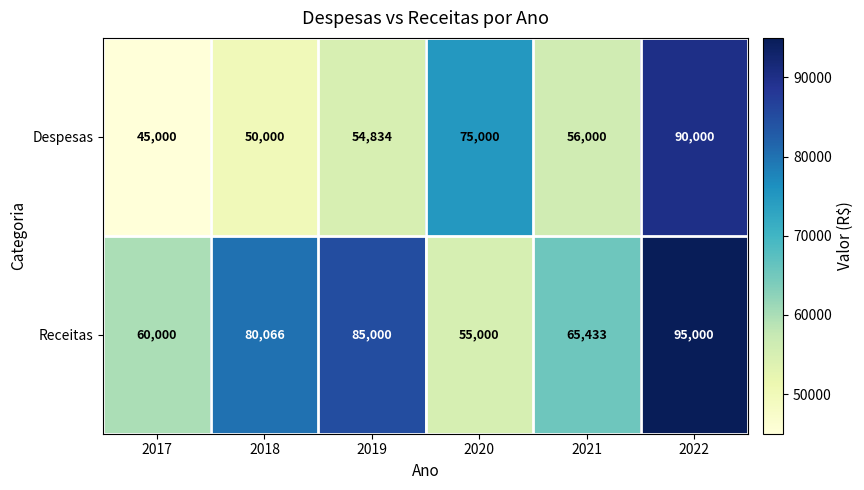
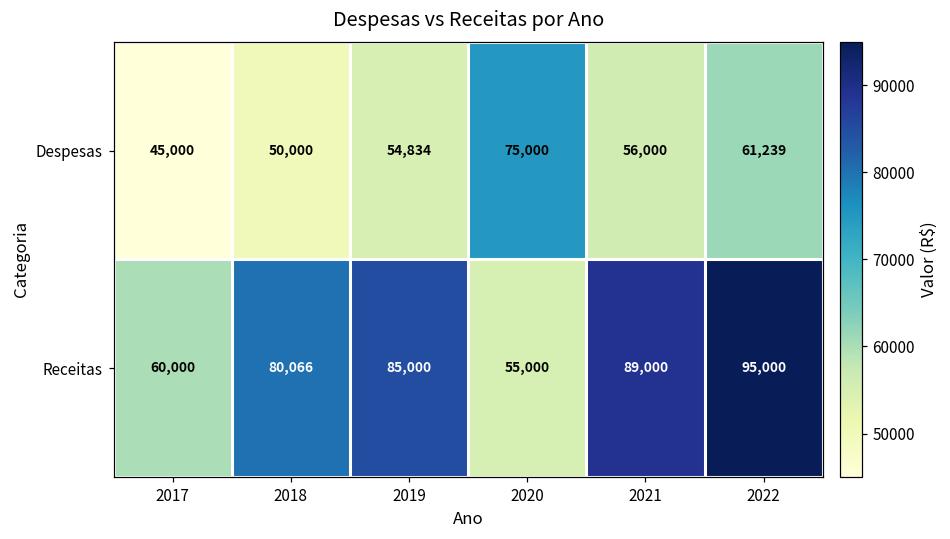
Despesas, 2022: 90,000 -> 61,239
Receitas, 2021: 65,433 -> 89,000
